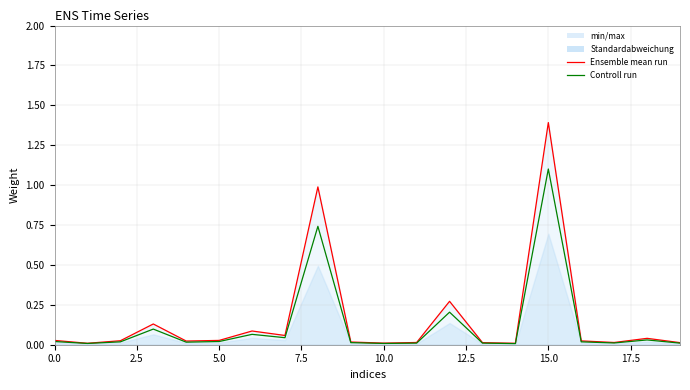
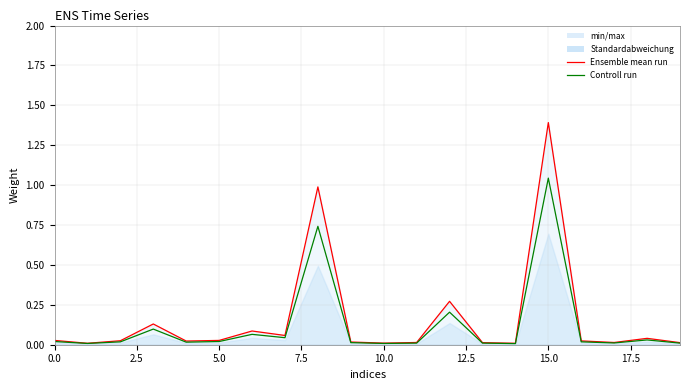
Controll run, 15.0: 1.10 -> 1.04
